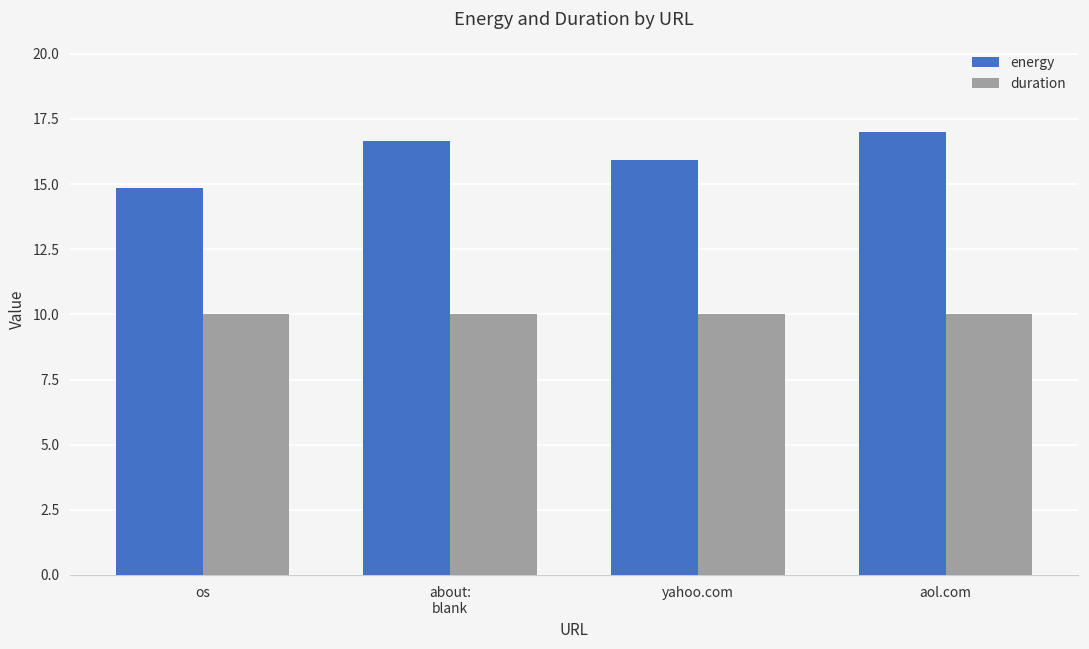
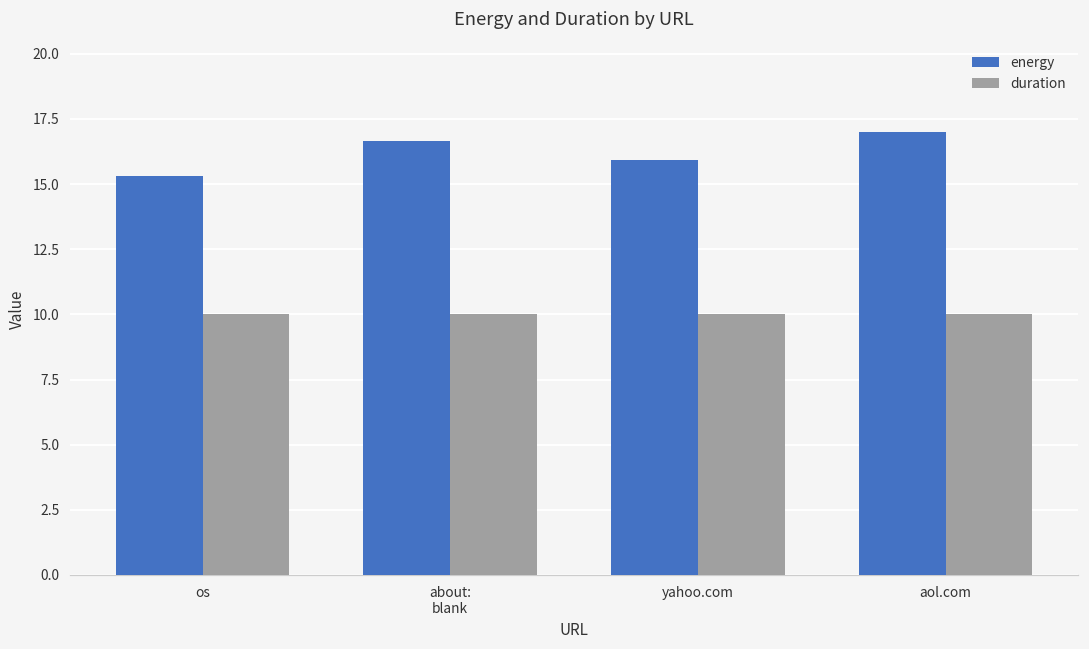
energy, os: 14.8 -> 15.3
